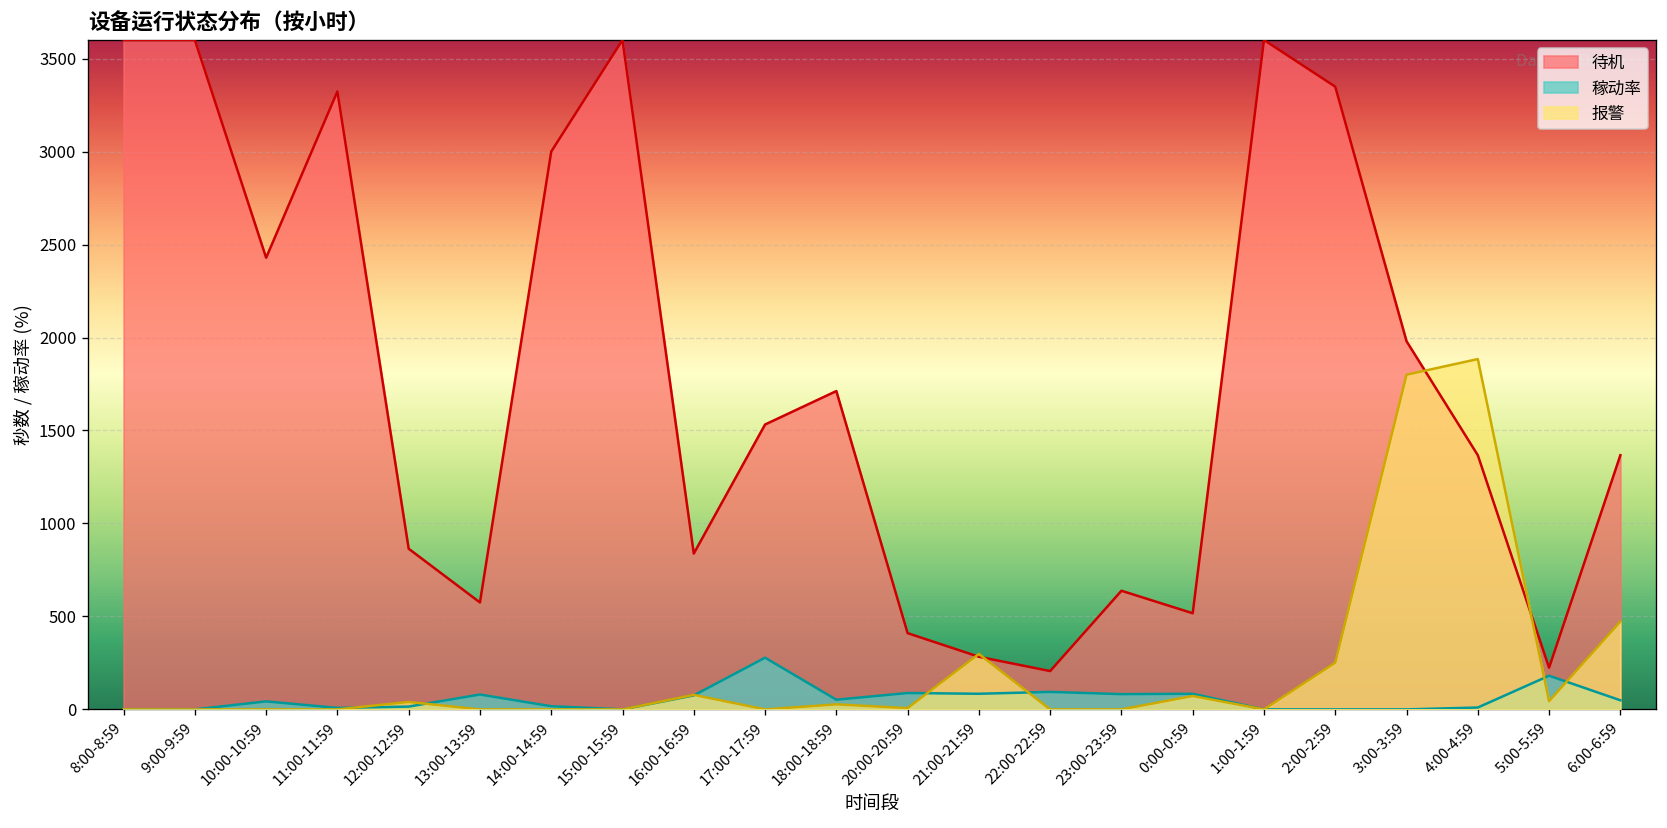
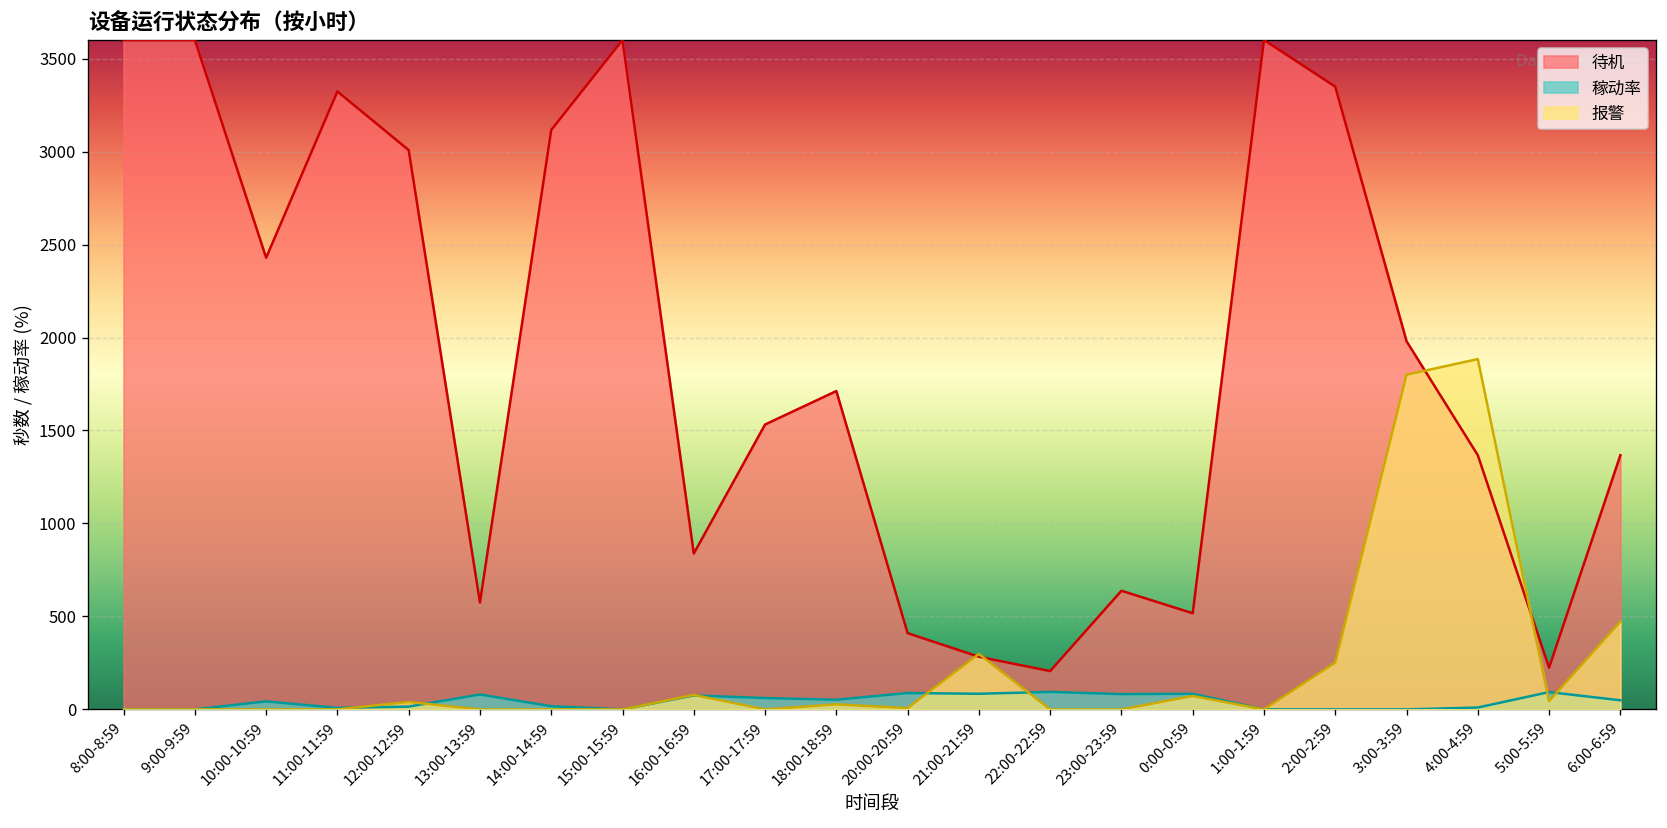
待机, 12:00-12:59: 860 -> 3010
待机, 14:00-14:59: 3000 -> 3120
稼动率, 17:00-17:59: 280 -> 60
稼动率, 5:00-5:59: 180 -> 90
